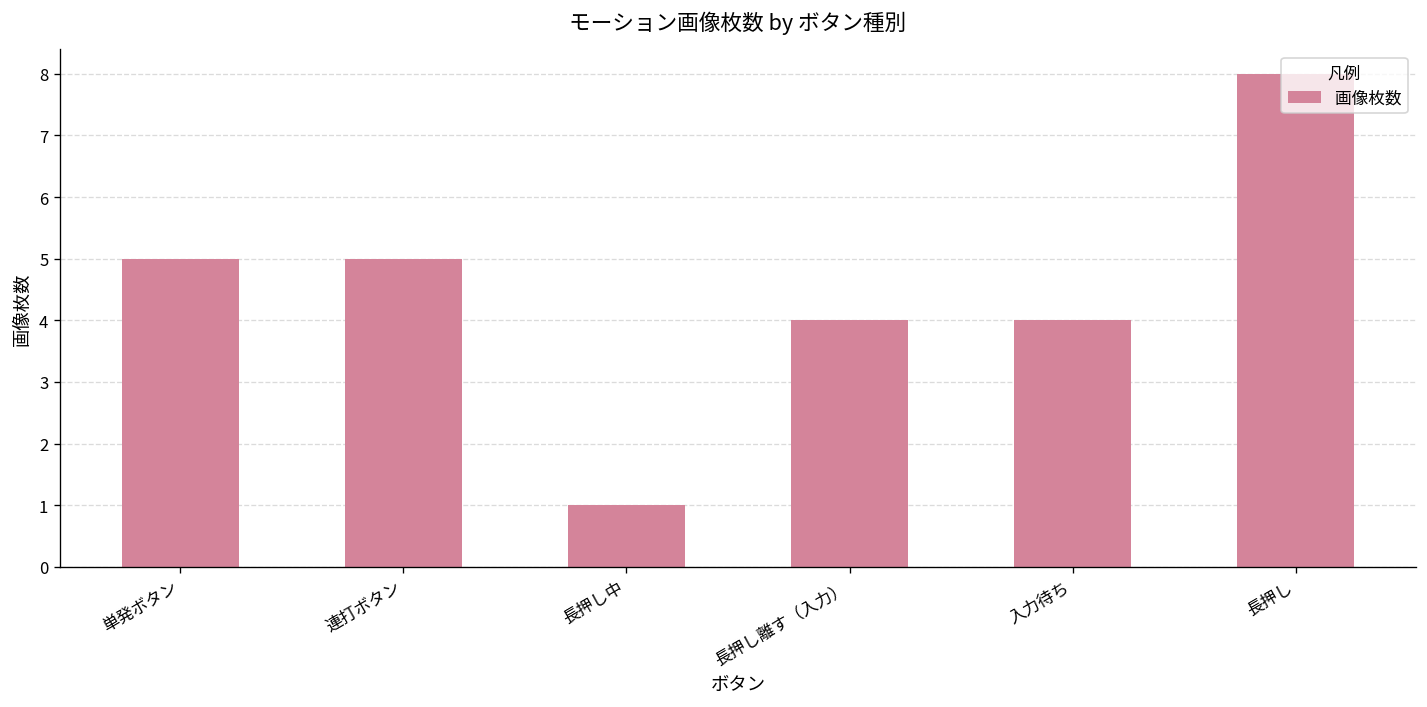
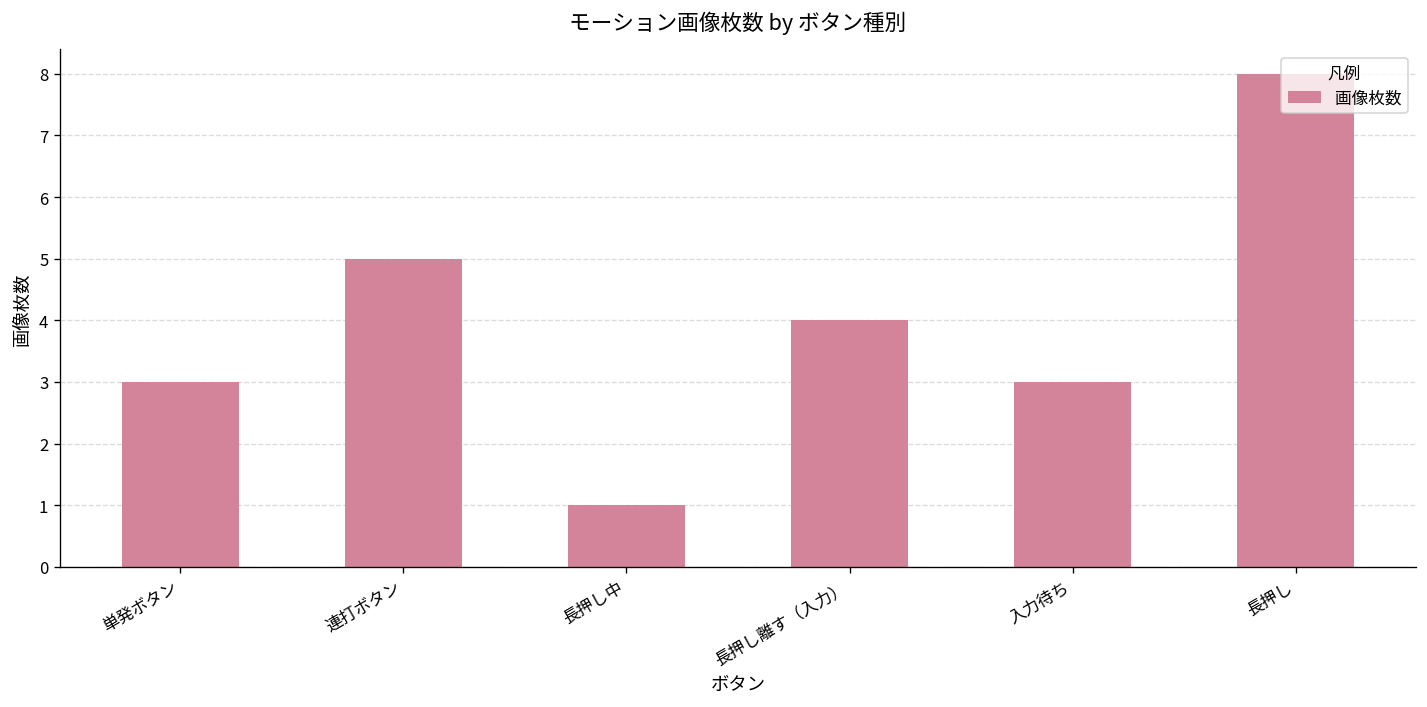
単発ボタン: 5 -> 3
入力待ち: 4 -> 3
